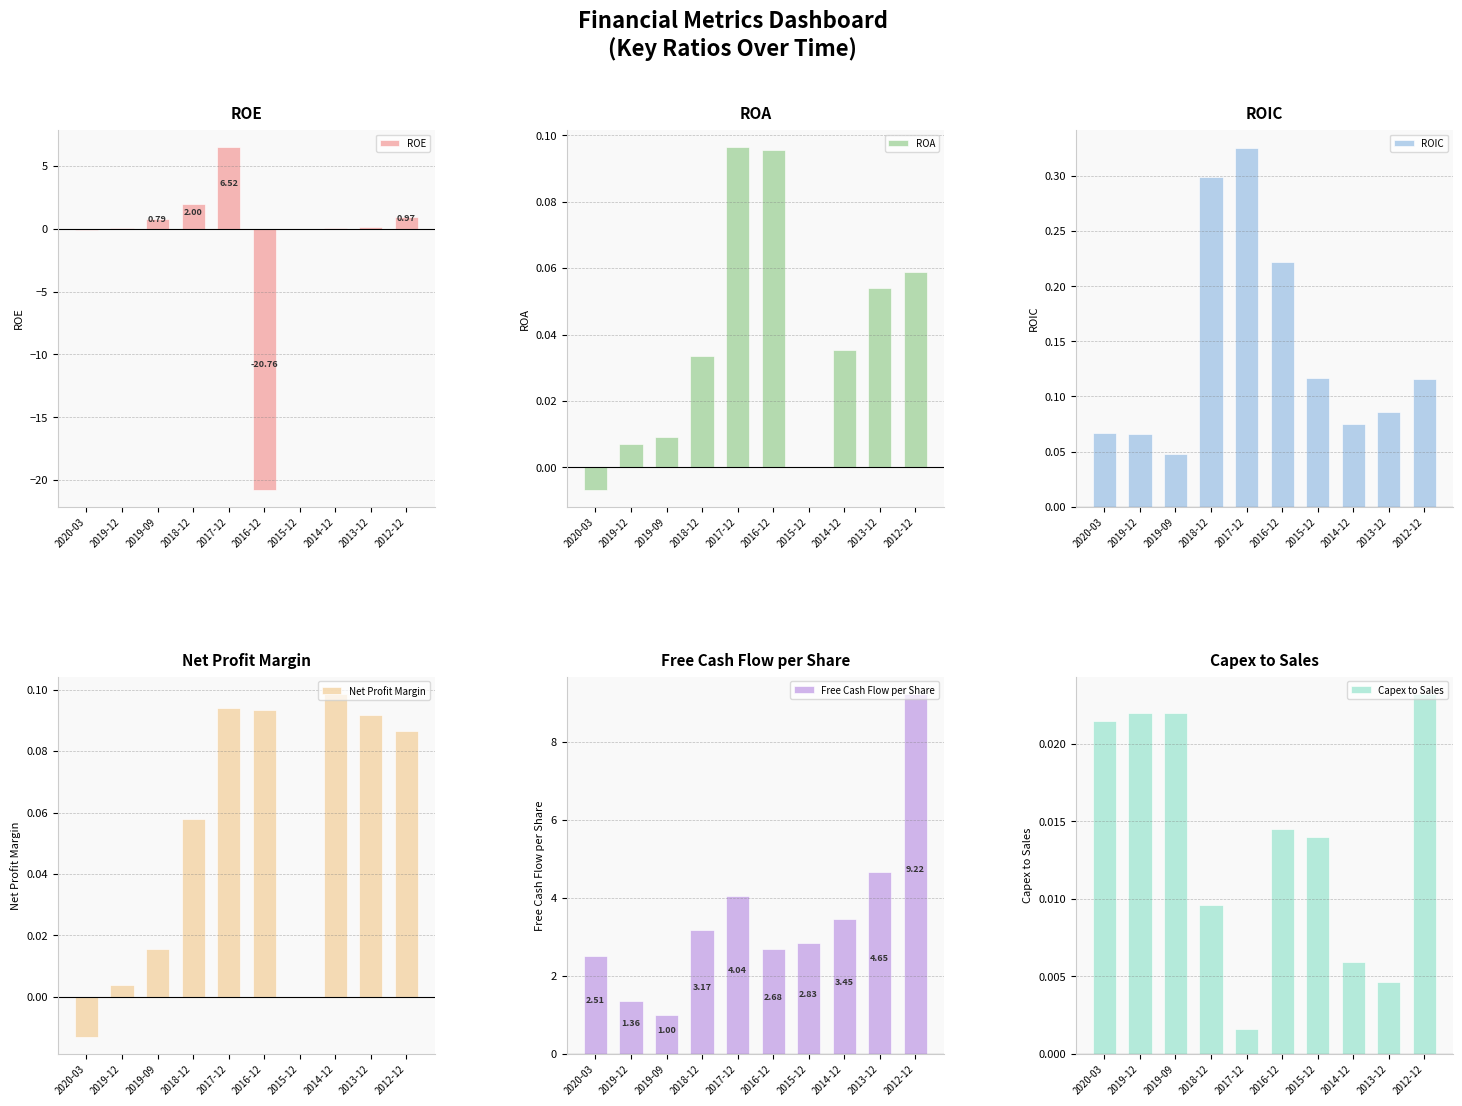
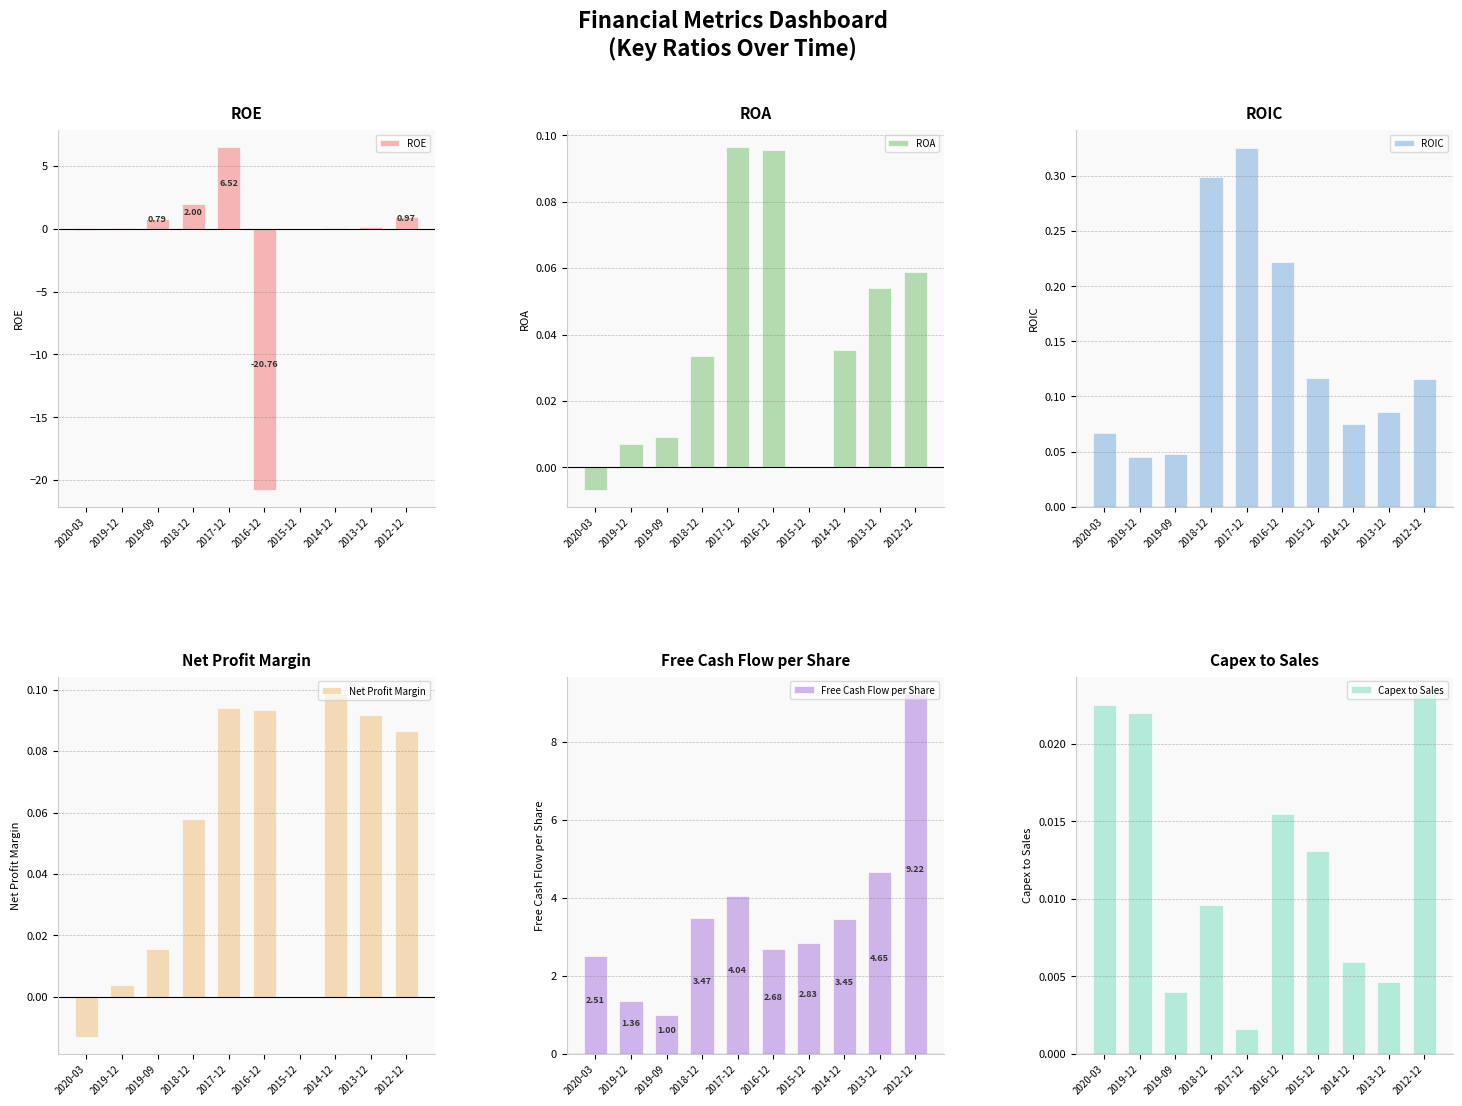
ROIC, 2019-12: 0.066 -> 0.046
Free Cash Flow per Share, 2018-12: 3.17 -> 3.47
Capex to Sales, 2020-03: 0.0215 -> 0.0225
Capex to Sales, 2019-09: 0.022 -> 0.004
Capex to Sales, 2016-12: 0.0145 -> 0.0155
Capex to Sales, 2015-12: 0.0140 -> 0.0131
